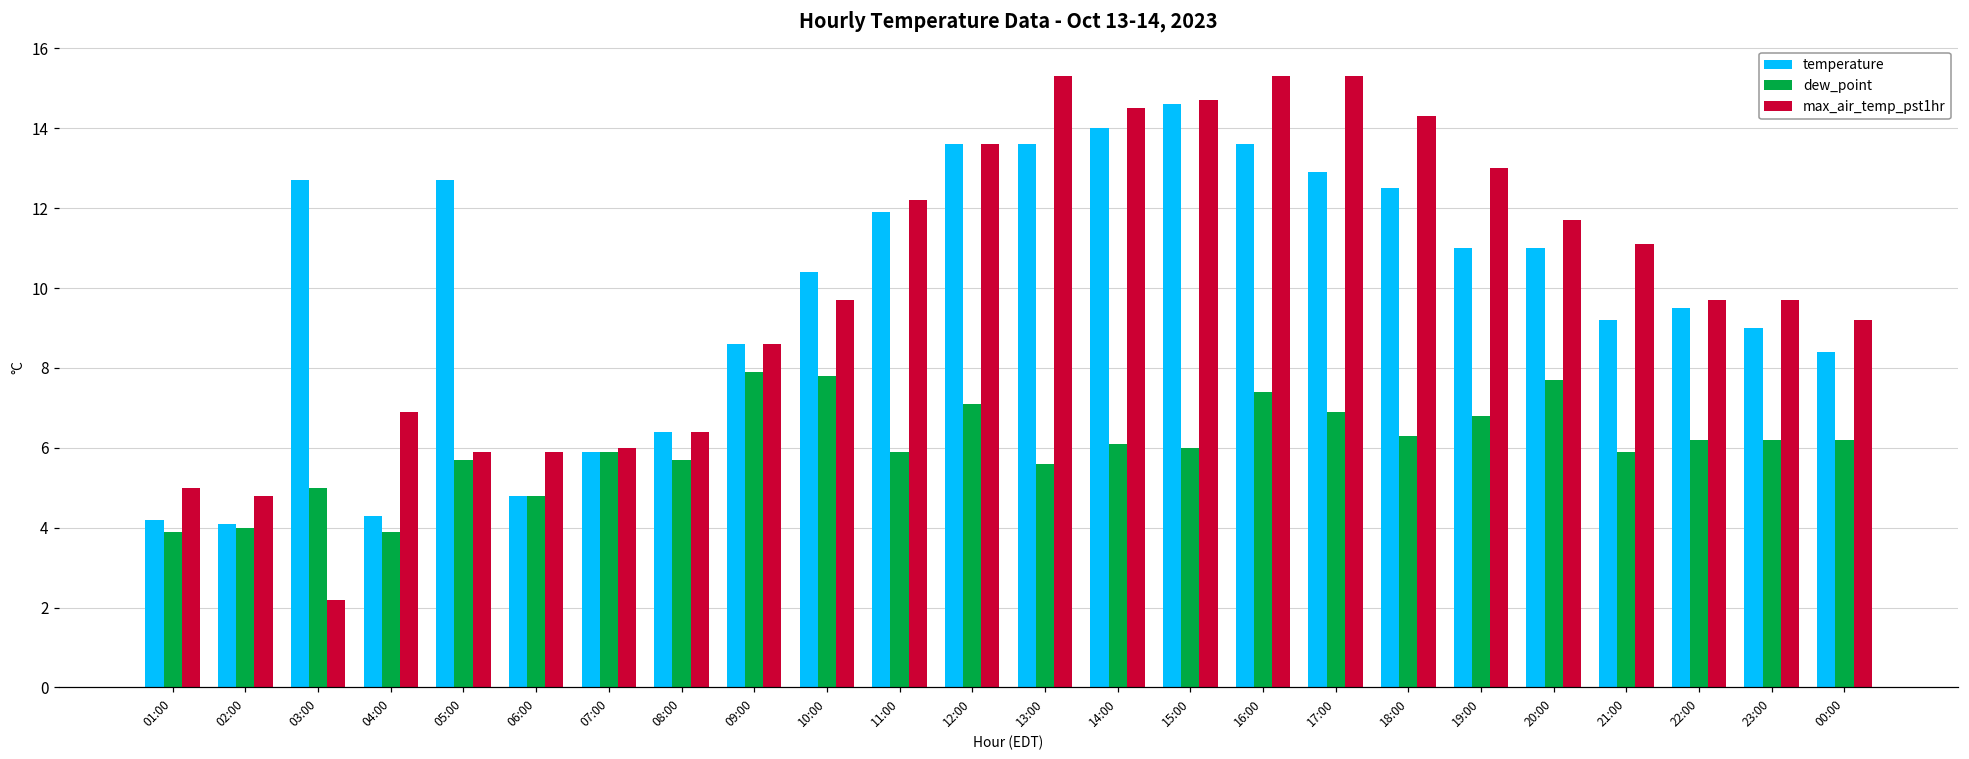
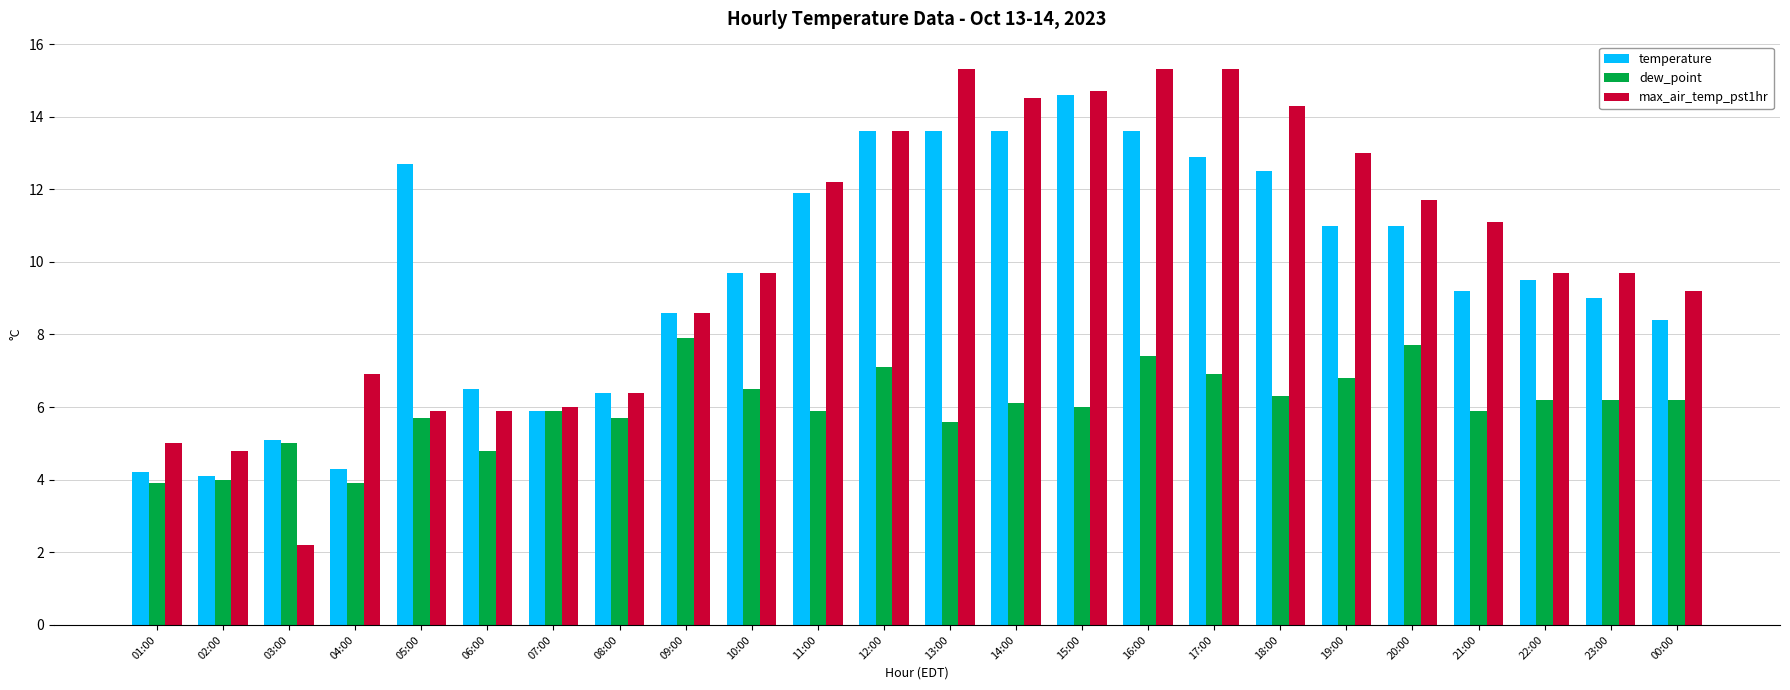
temperature, 03:00: 12.7 -> 5.1
temperature, 06:00: 4.8 -> 6.5
temperature, 10:00: 10.4 -> 9.7
dew_point, 10:00: 7.8 -> 6.5
temperature, 14:00: 14.0 -> 13.6
